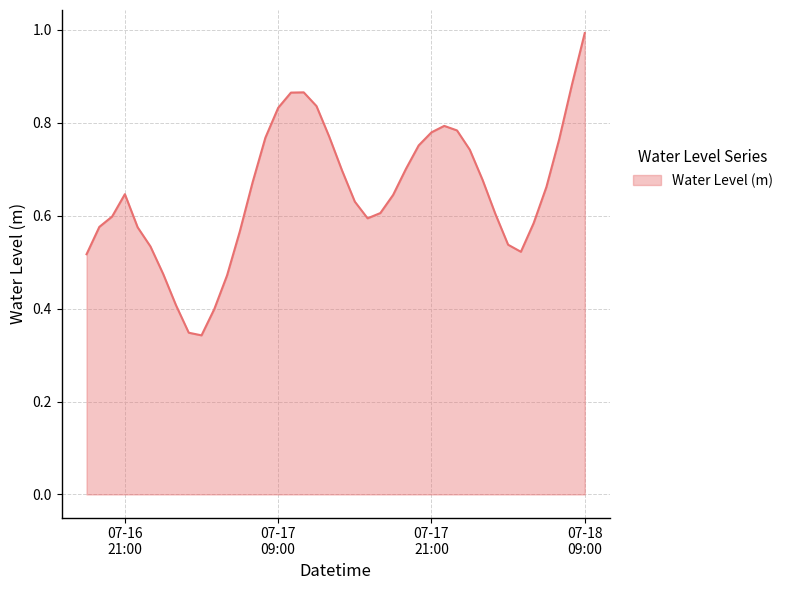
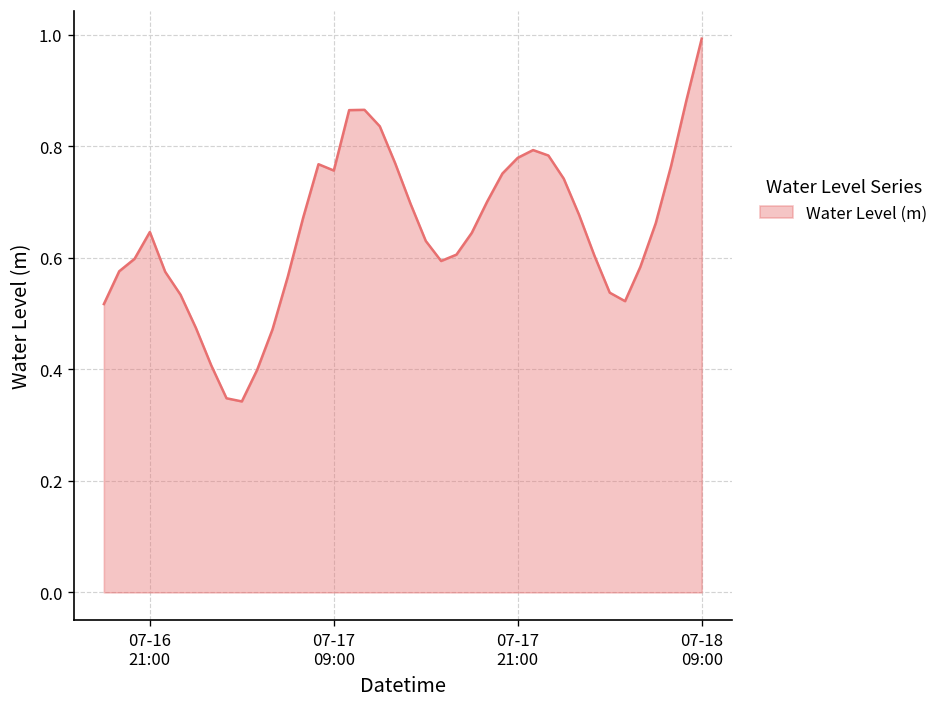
07-17 09:00: 0.83 -> 0.76
